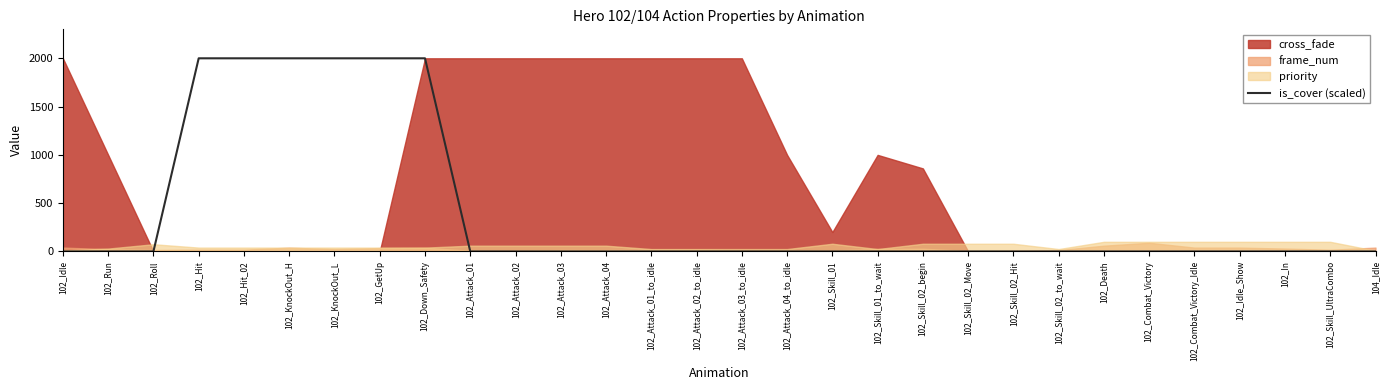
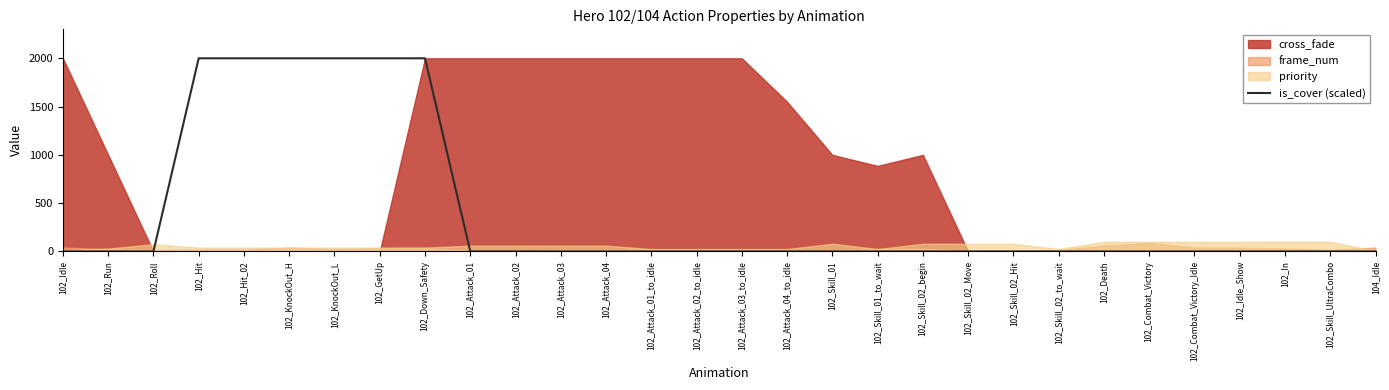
cross_fade, 102_Attack_04_to_idle: 1000 -> 1600
cross_fade, 102_Skill_01: 200 -> 1000
cross_fade, 102_Skill_01_to_wait: 1000 -> 900
cross_fade, 102_Skill_02_begin: 900 -> 1000
